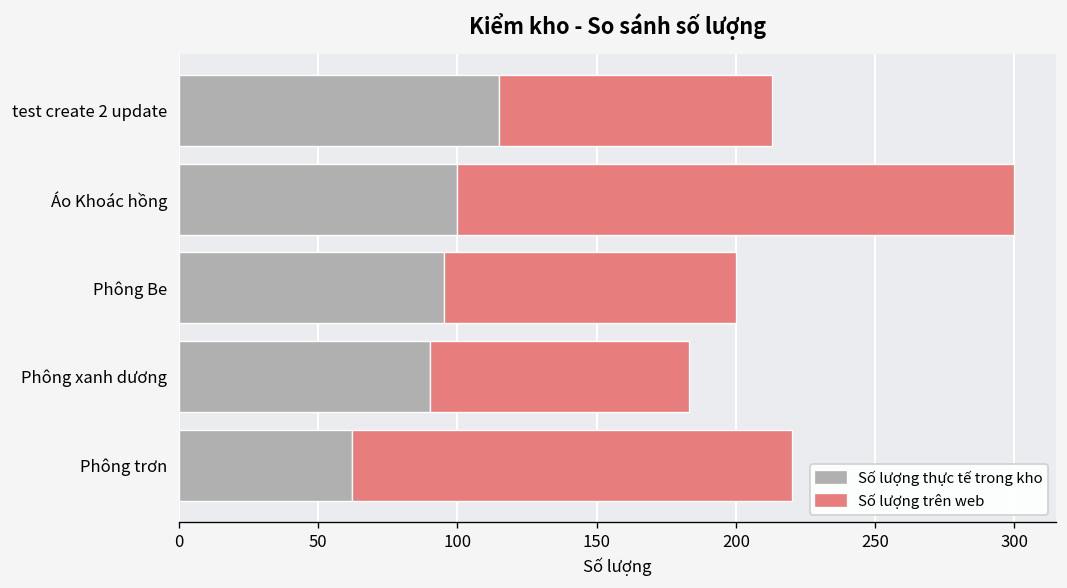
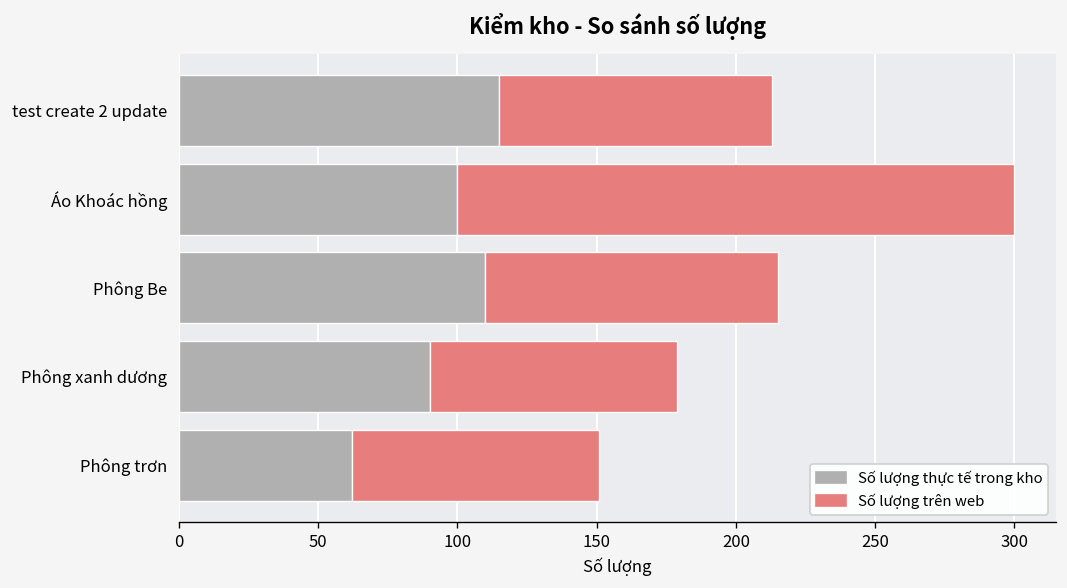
Số lượng thực tế trong kho, Phông Be: 95 -> 110
Số lượng trên web, Phông xanh dương: 93 -> 89
Số lượng trên web, Phông trơn: 158 -> 89
